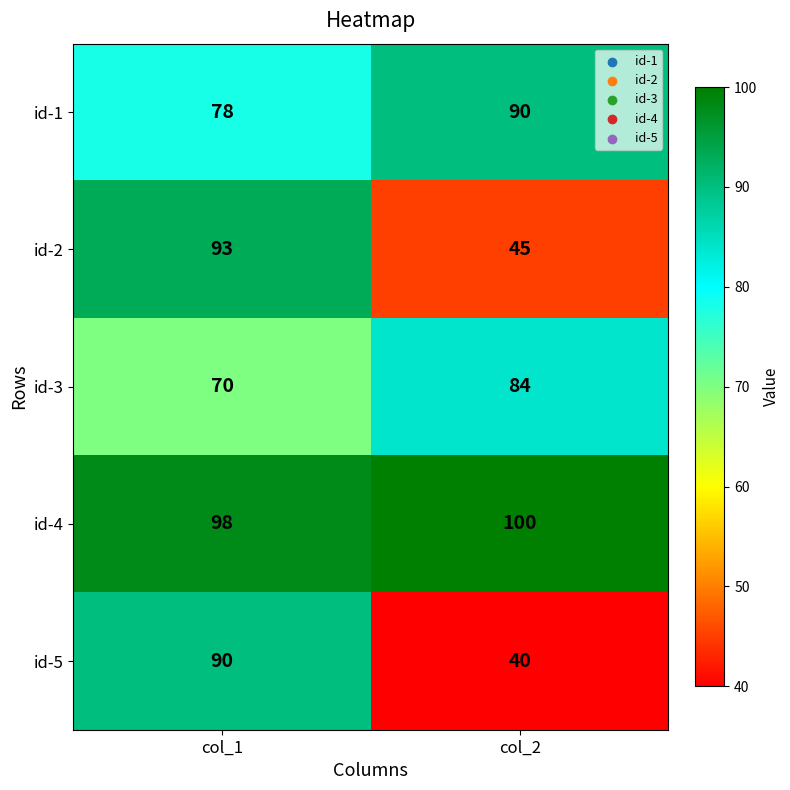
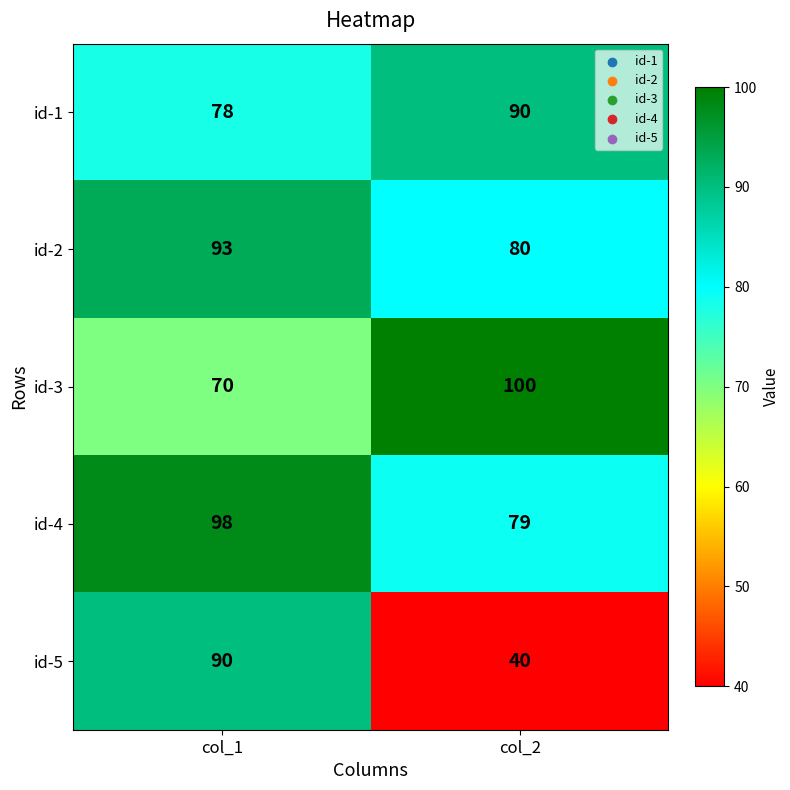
id-2, col_2: 45 -> 80
id-3, col_2: 84 -> 100
id-4, col_2: 100 -> 79
